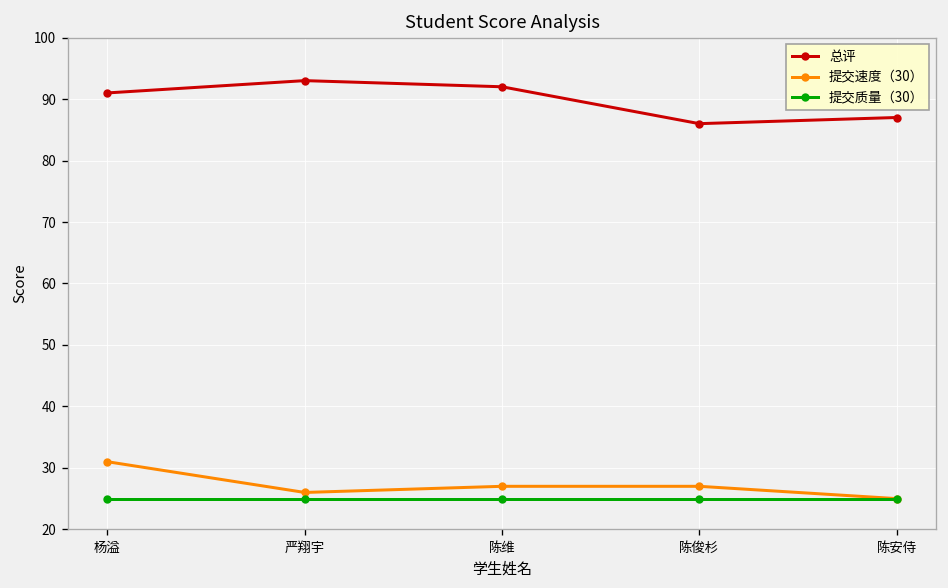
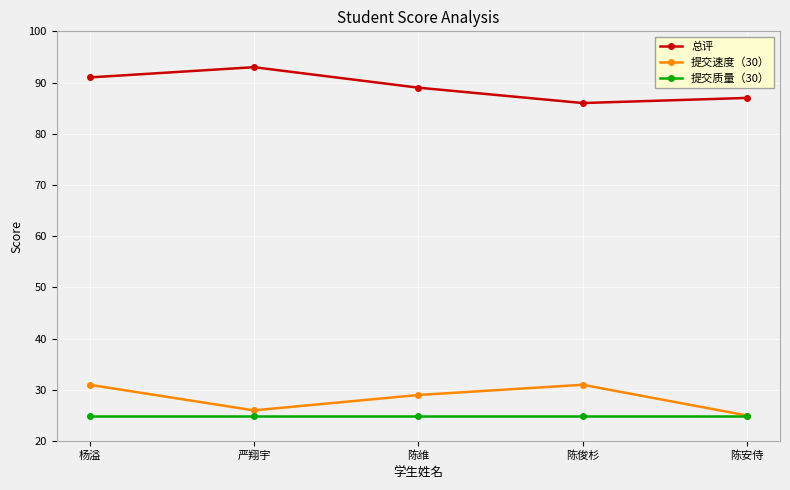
总评, 陈维: 92 -> 89
提交速度（30）, 陈维: 27 -> 29
提交速度（30）, 陈俊杉: 27 -> 31
